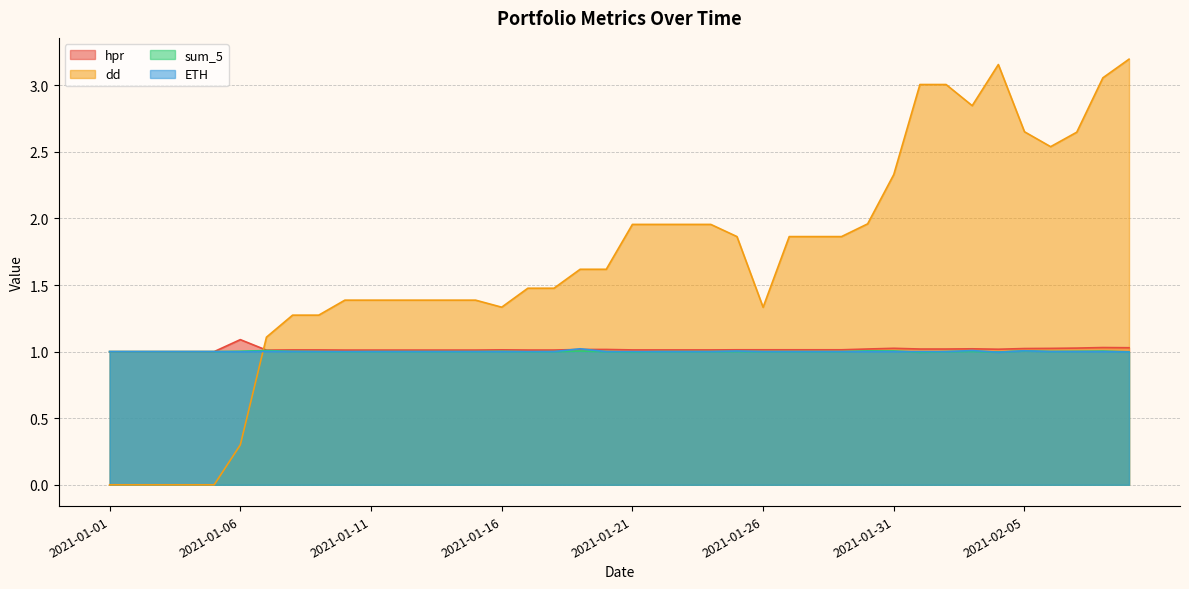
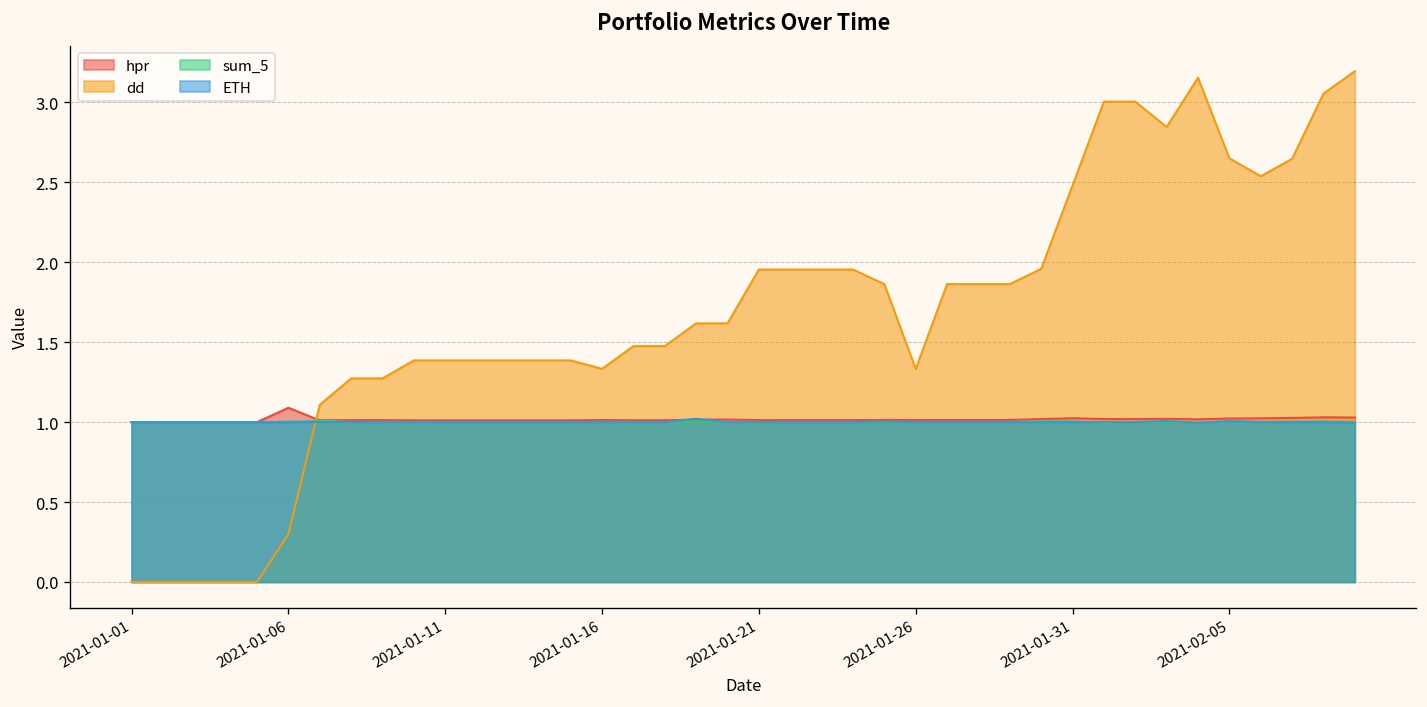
dd, 2021-01-31: 2.33 -> 2.48
